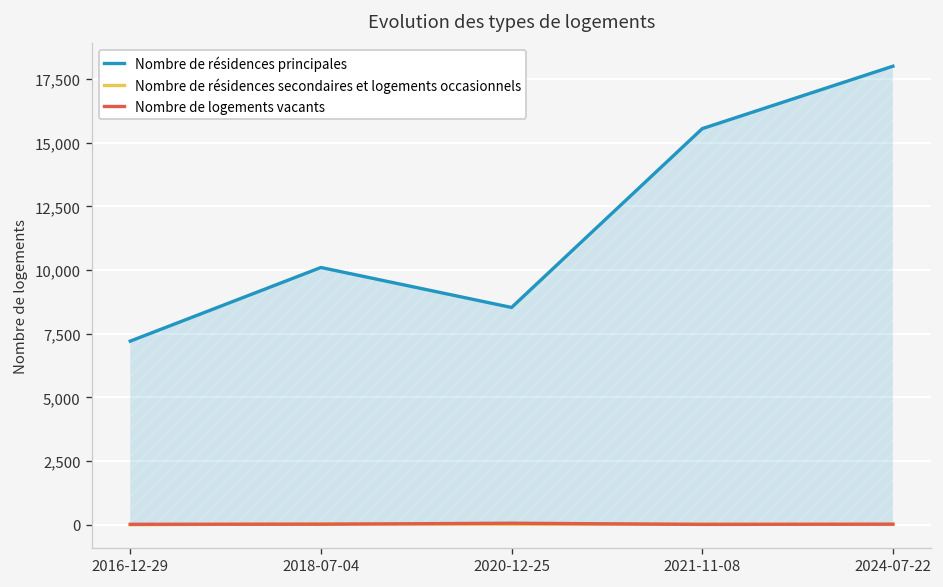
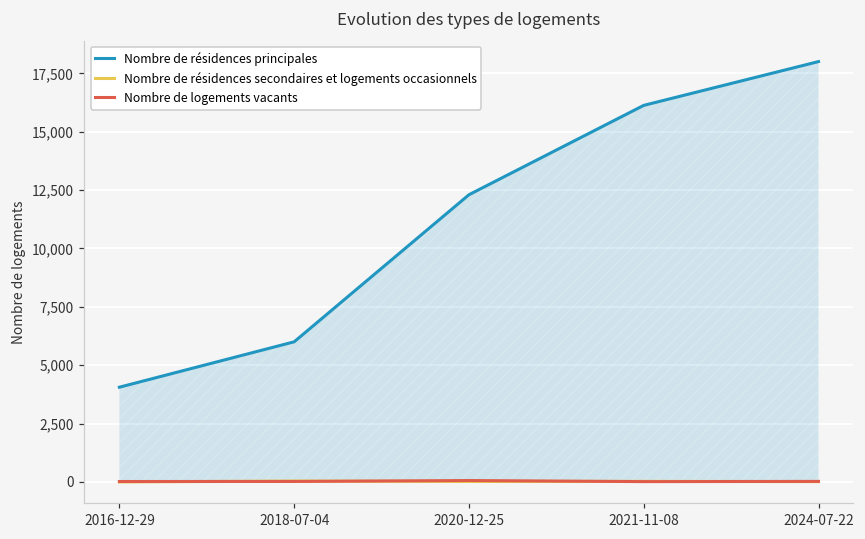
Nombre de résidences principales, 2016-12-29: 7,200 -> 4,100
Nombre de résidences principales, 2018-07-04: 10,100 -> 6,000
Nombre de résidences principales, 2020-12-25: 8,500 -> 12,300
Nombre de résidences principales, 2021-11-08: 15,600 -> 16,100
